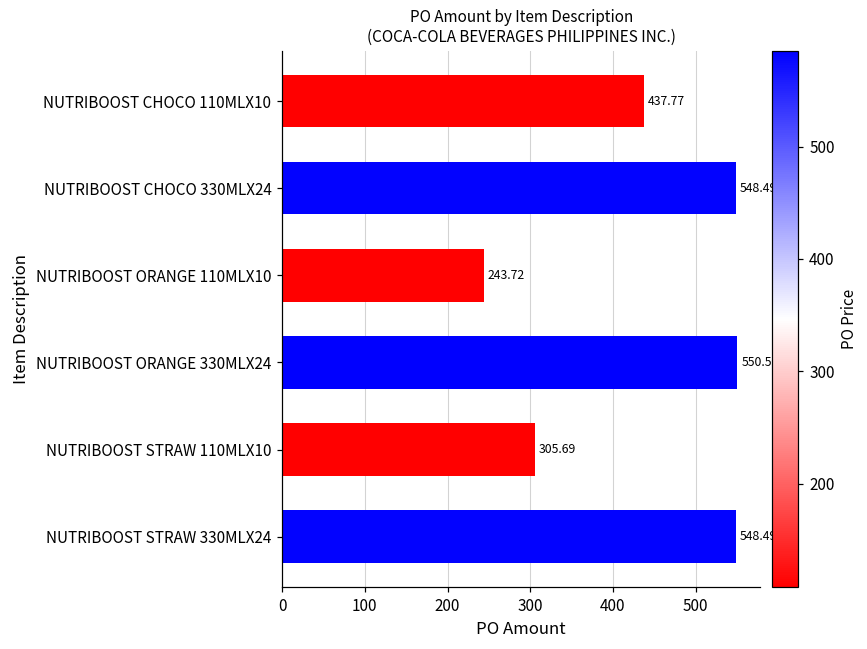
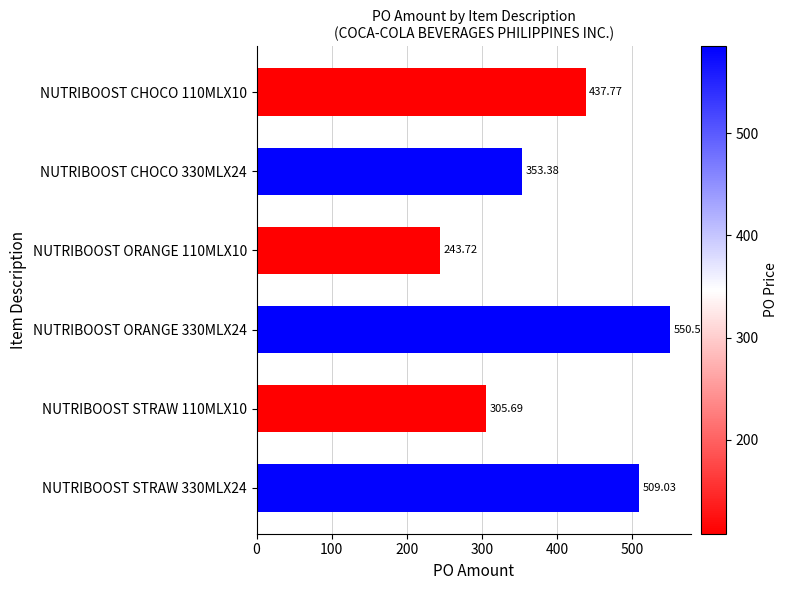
NUTRIBOOST CHOCO 330MLX24: 548.49 -> 353.38
NUTRIBOOST STRAW 330MLX24: 548.49 -> 509.03
